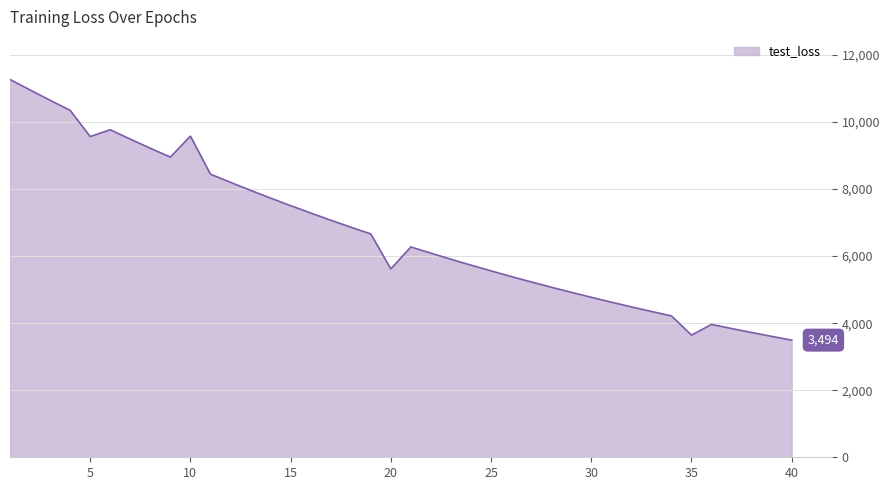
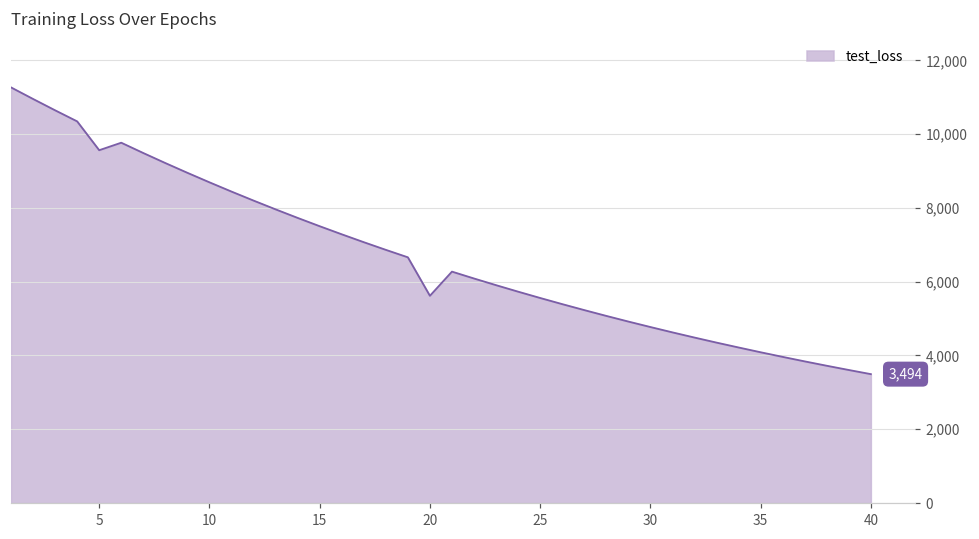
10: 9,600 -> 8,700
35: 3,600 -> 4,100
